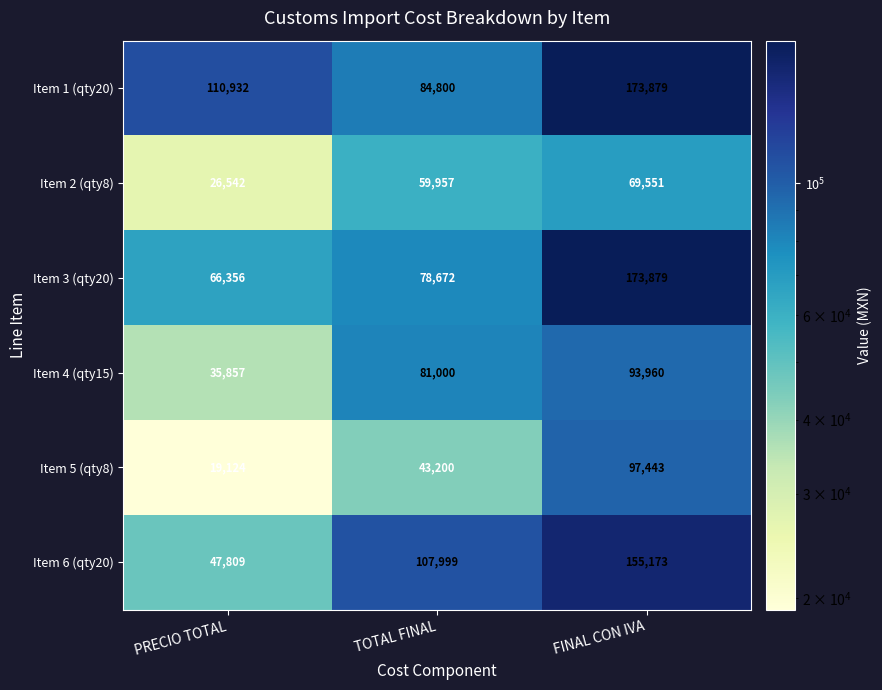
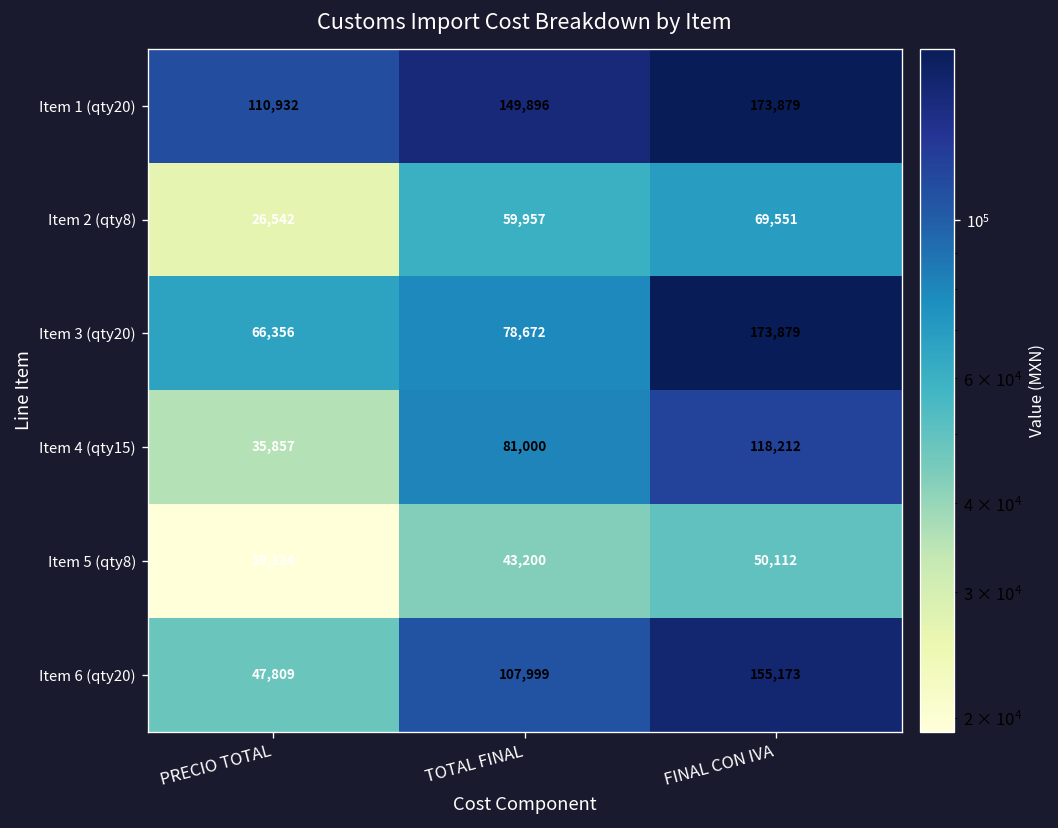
Item 1 (qty20), TOTAL FINAL: 84,800 -> 149,896
Item 4 (qty15), FINAL CON IVA: 93,960 -> 118,212
Item 5 (qty8), FINAL CON IVA: 97,443 -> 50,112
